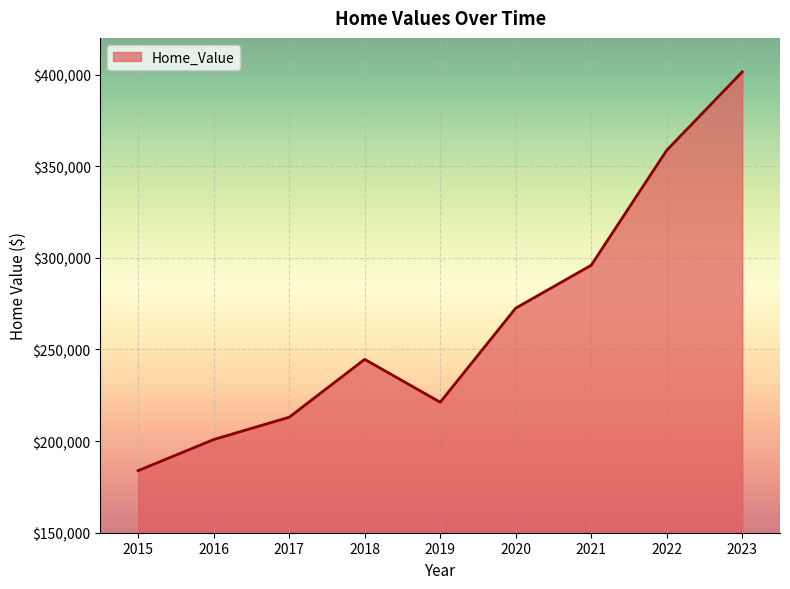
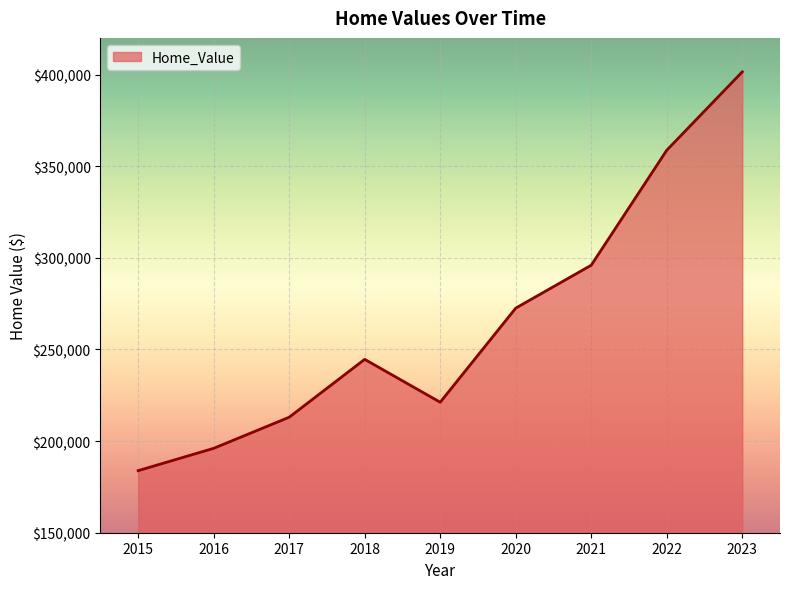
2016: $201,000 -> $196,000
